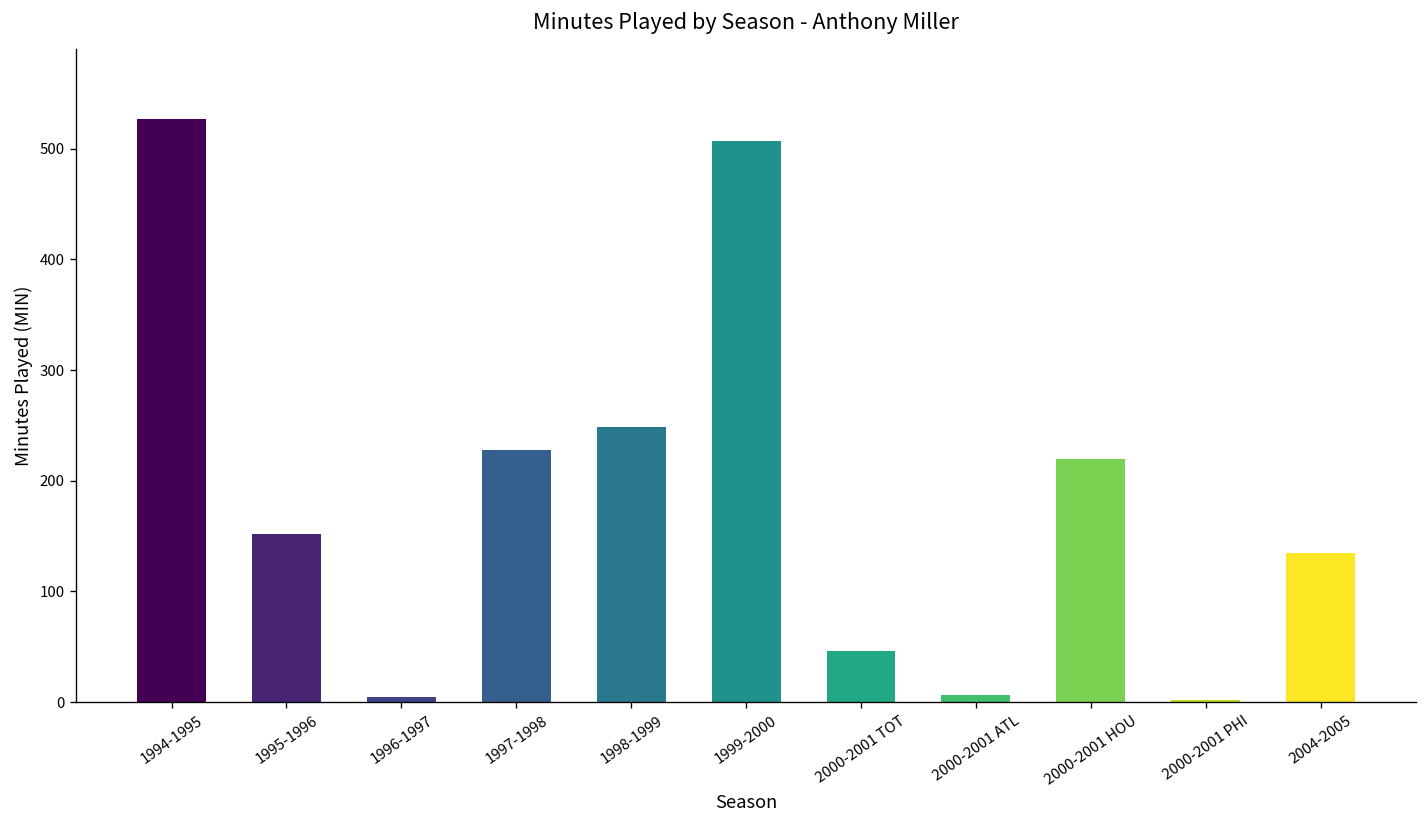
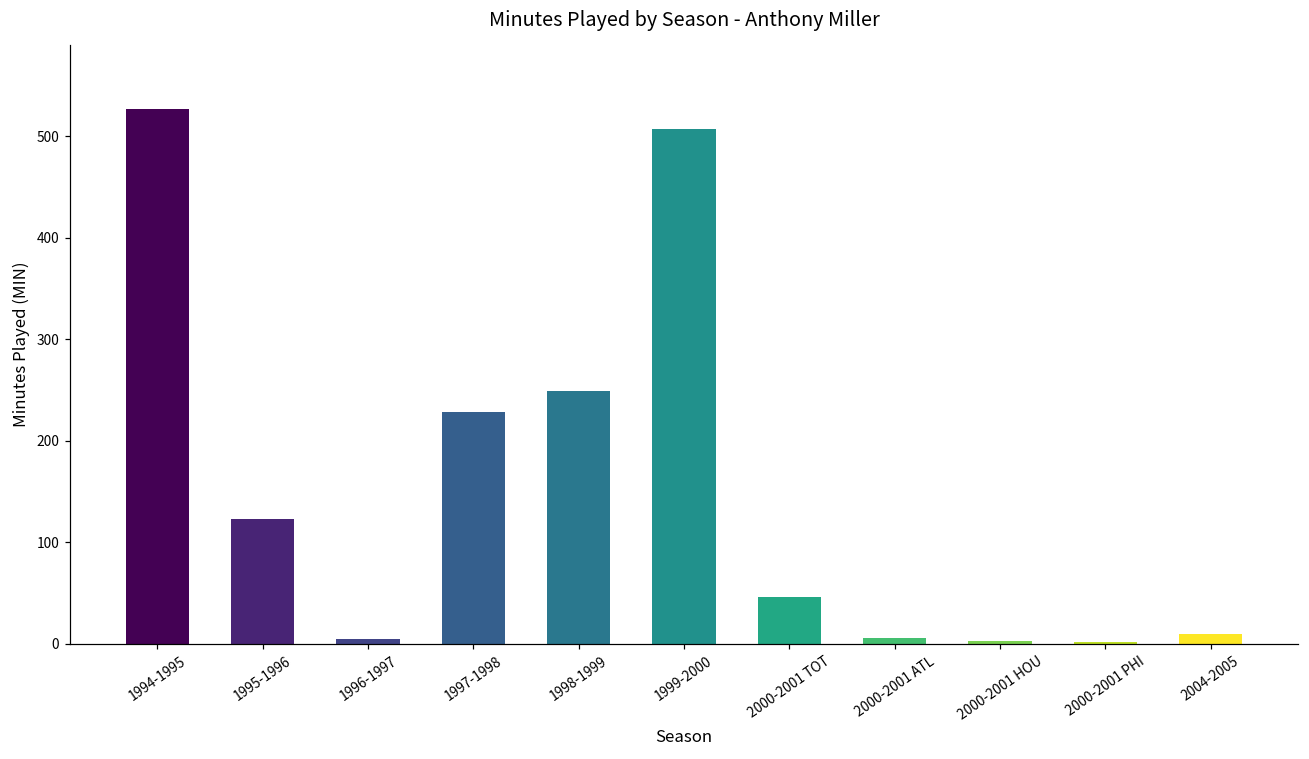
1995-1996: 150 -> 120
2000-2001 HOU: 220 -> 0
2004-2005: 140 -> 10
